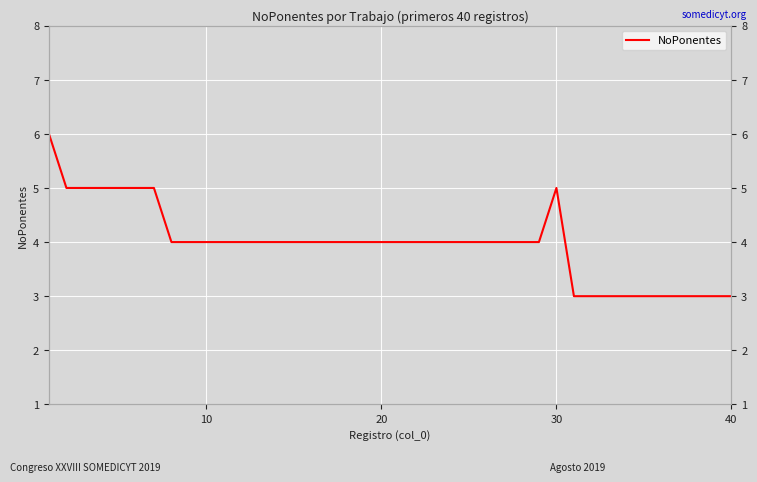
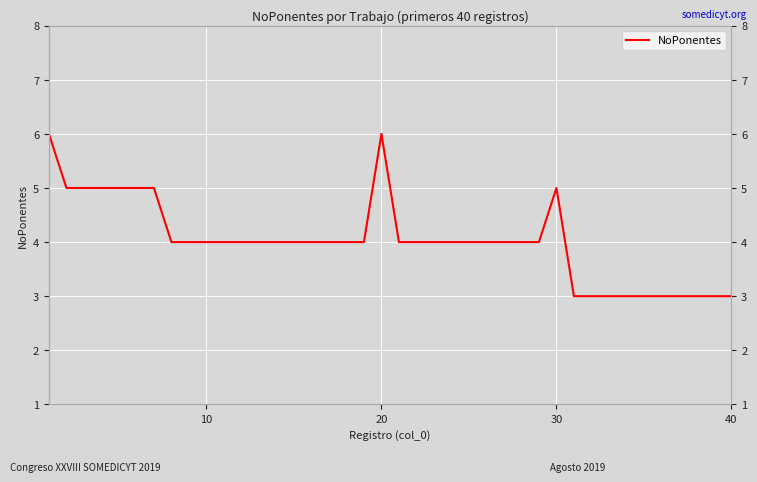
20: 4 -> 6
